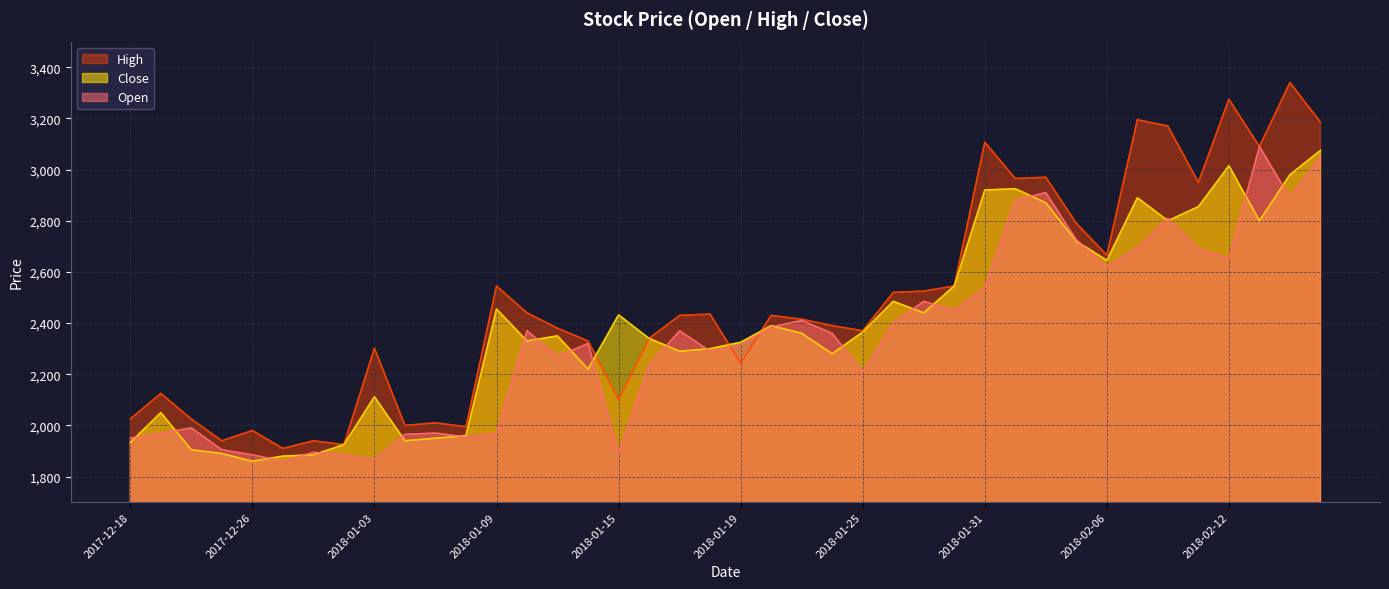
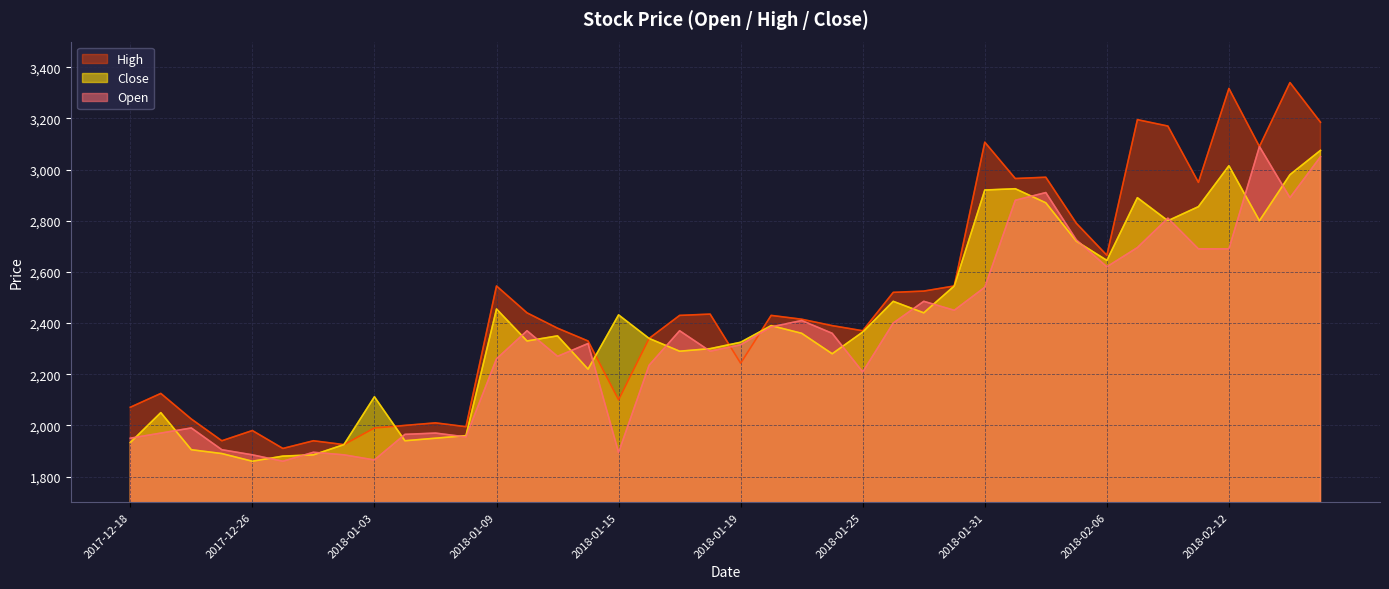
High, 2017-12-18: 2,030 -> 2,070
High, 2018-01-03: 2,300 -> 1,990
Open, 2018-01-09: 1,970 -> 2,260
High, 2018-02-12: 3,280 -> 3,320
Open, 2018-02-12: 2,650 -> 2,690
